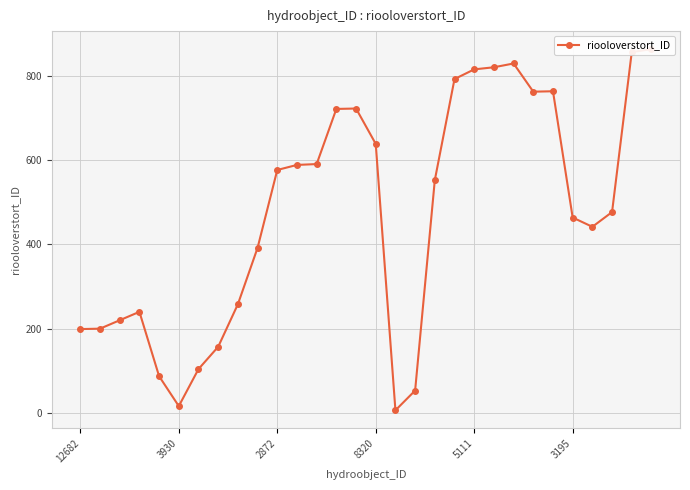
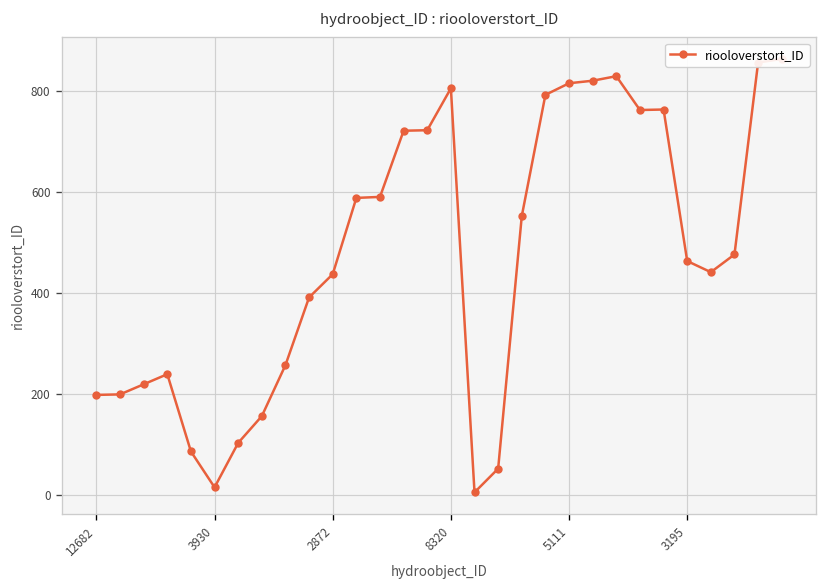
2872: 580 -> 440
8320: 640 -> 810
